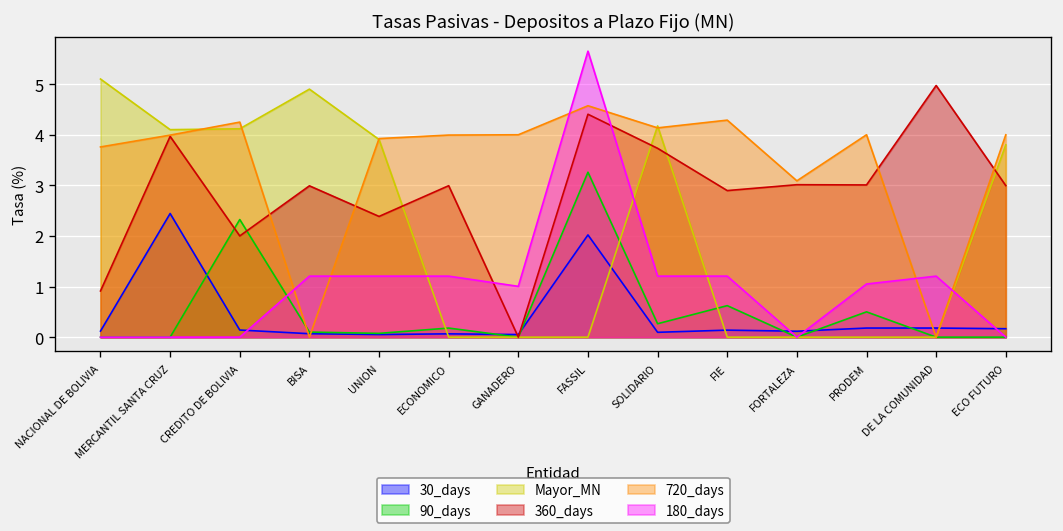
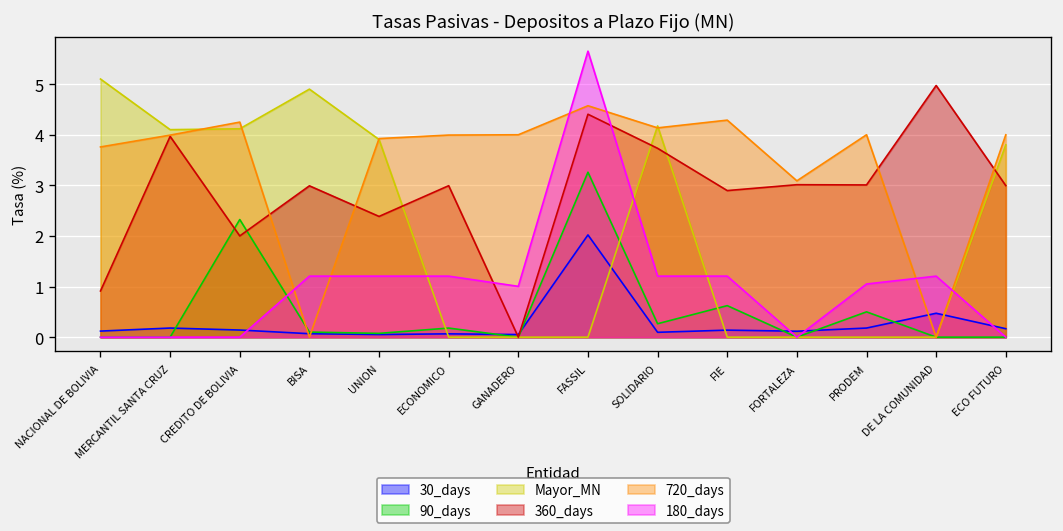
30_days, MERCANTIL SANTA CRUZ: 2.4 -> 0.2
30_days, DE LA COMUNIDAD: 0.2 -> 0.5
